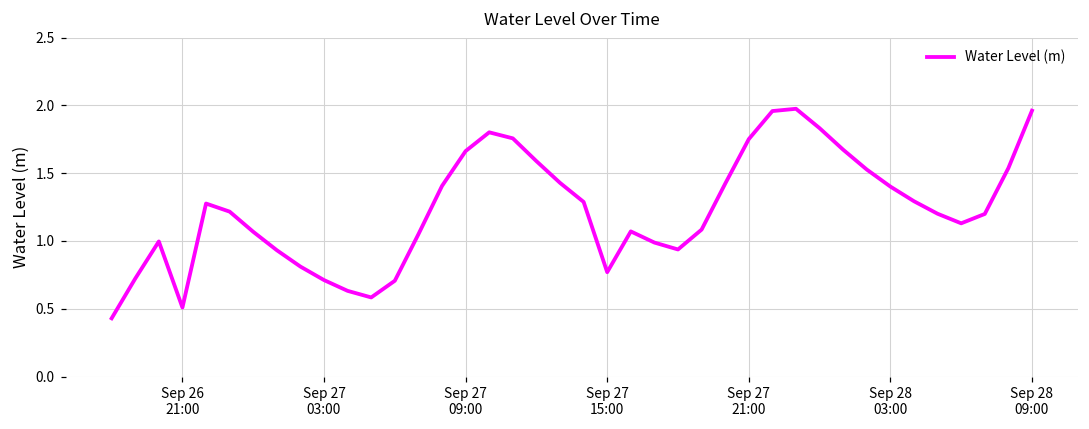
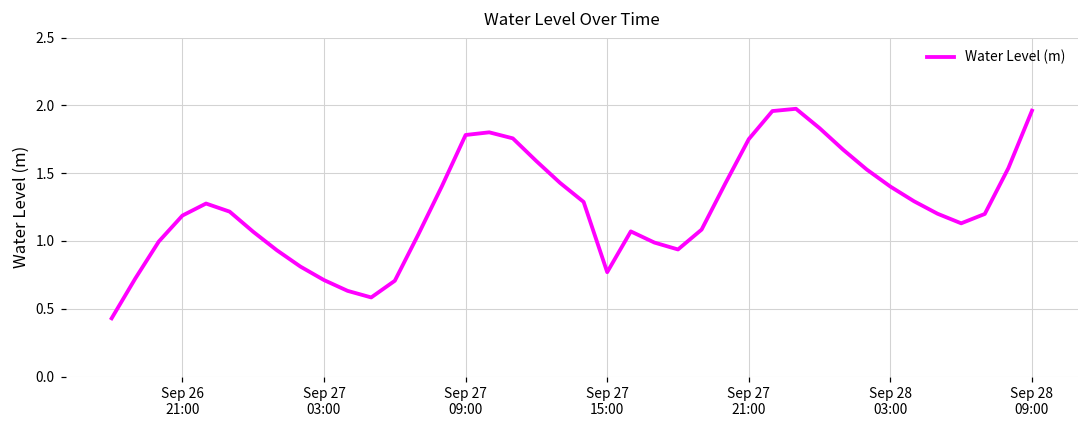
Sep 26 21:00: 0.51 -> 1.19
Sep 27 09:00: 1.66 -> 1.78
